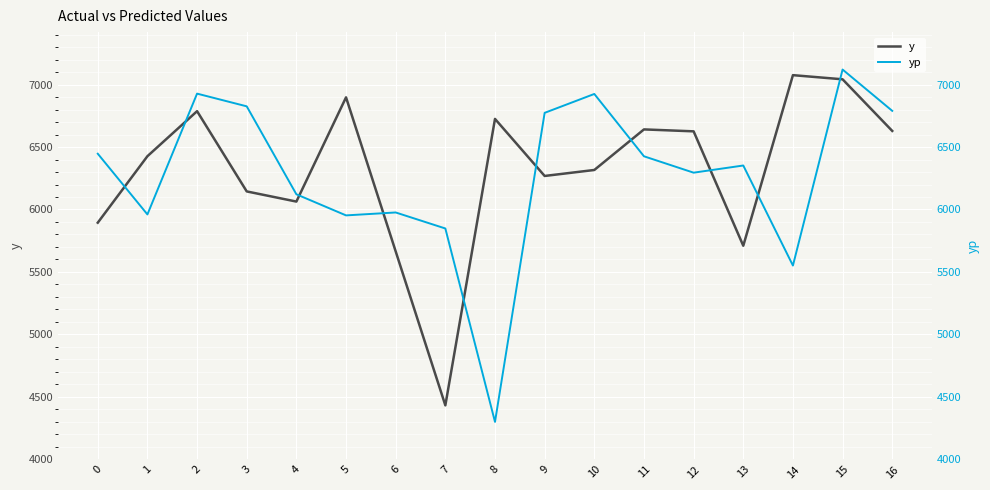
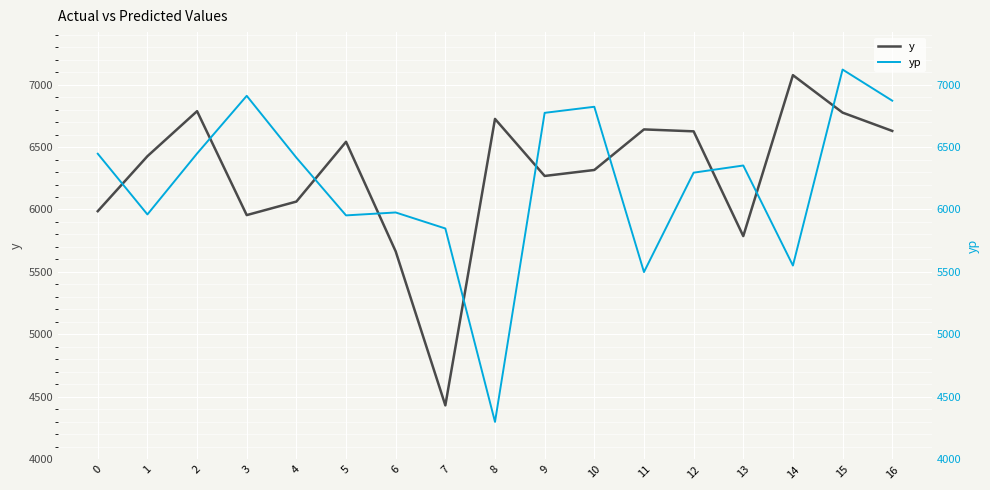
y, 0: 5890 -> 5990
y, 3: 6140 -> 5960
y, 5: 6900 -> 6540
y, 13: 5710 -> 5790
y, 15: 7040 -> 6780
yp, 2: 6930 -> 6450
yp, 3: 6830 -> 6910
yp, 4: 6120 -> 6420
yp, 10: 6930 -> 6820
yp, 11: 6430 -> 5500
yp, 16: 6790 -> 6870
